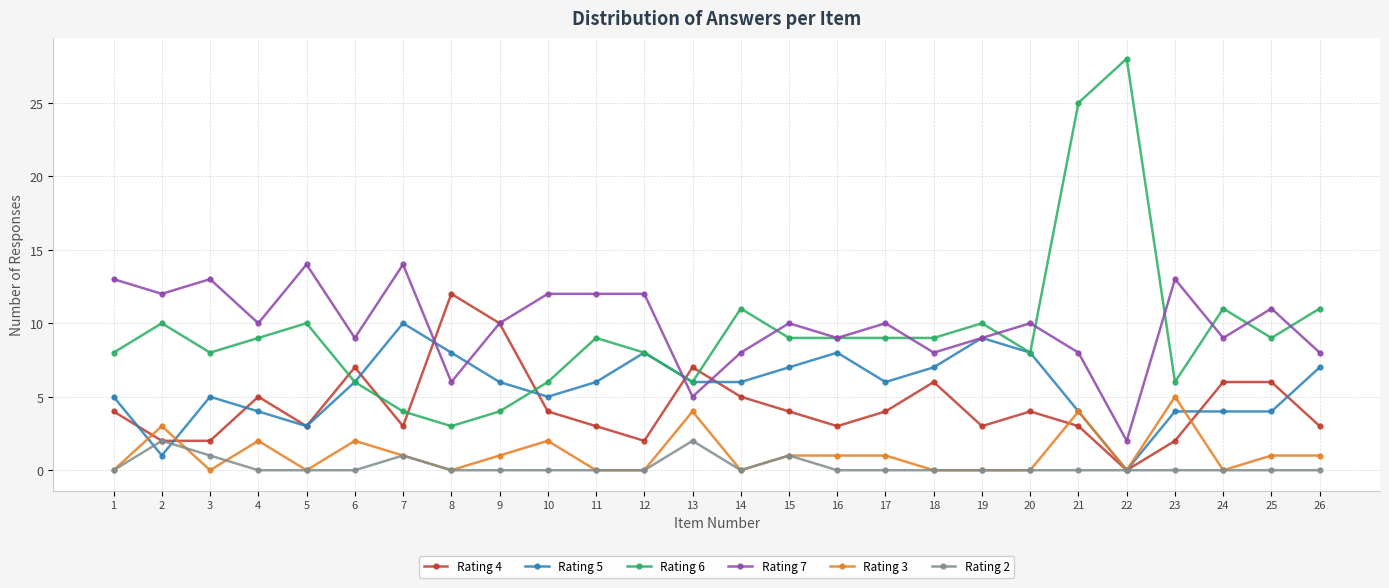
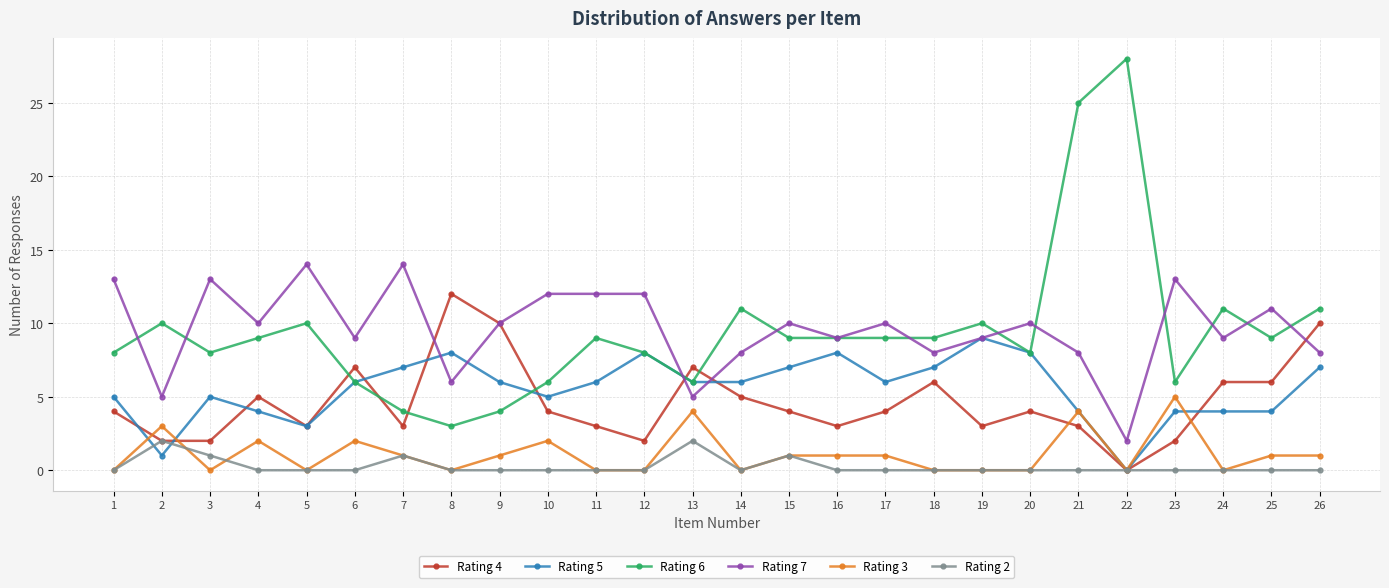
Rating 7, 2: 12 -> 5
Rating 5, 7: 10 -> 7
Rating 4, 26: 3 -> 10
